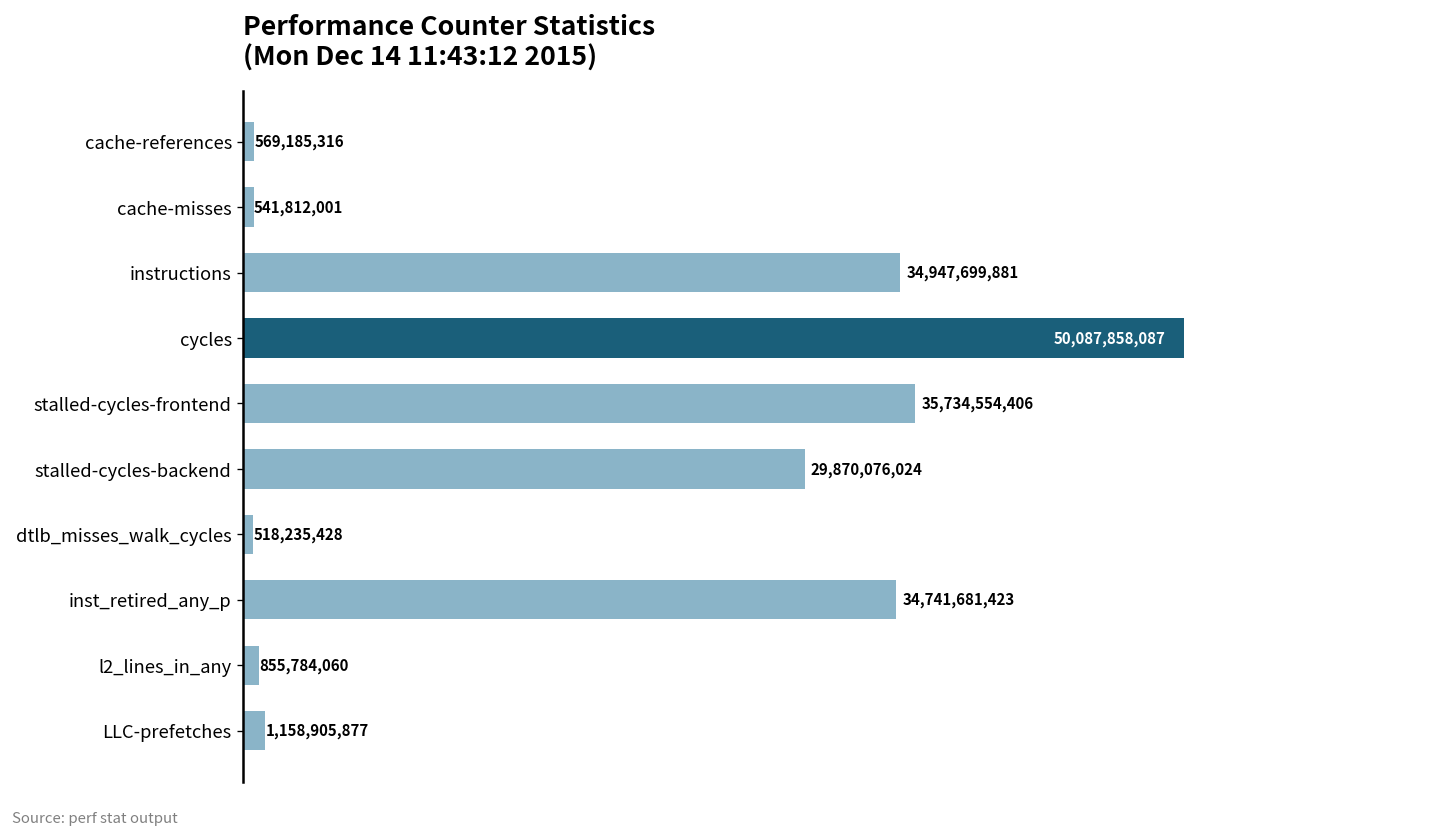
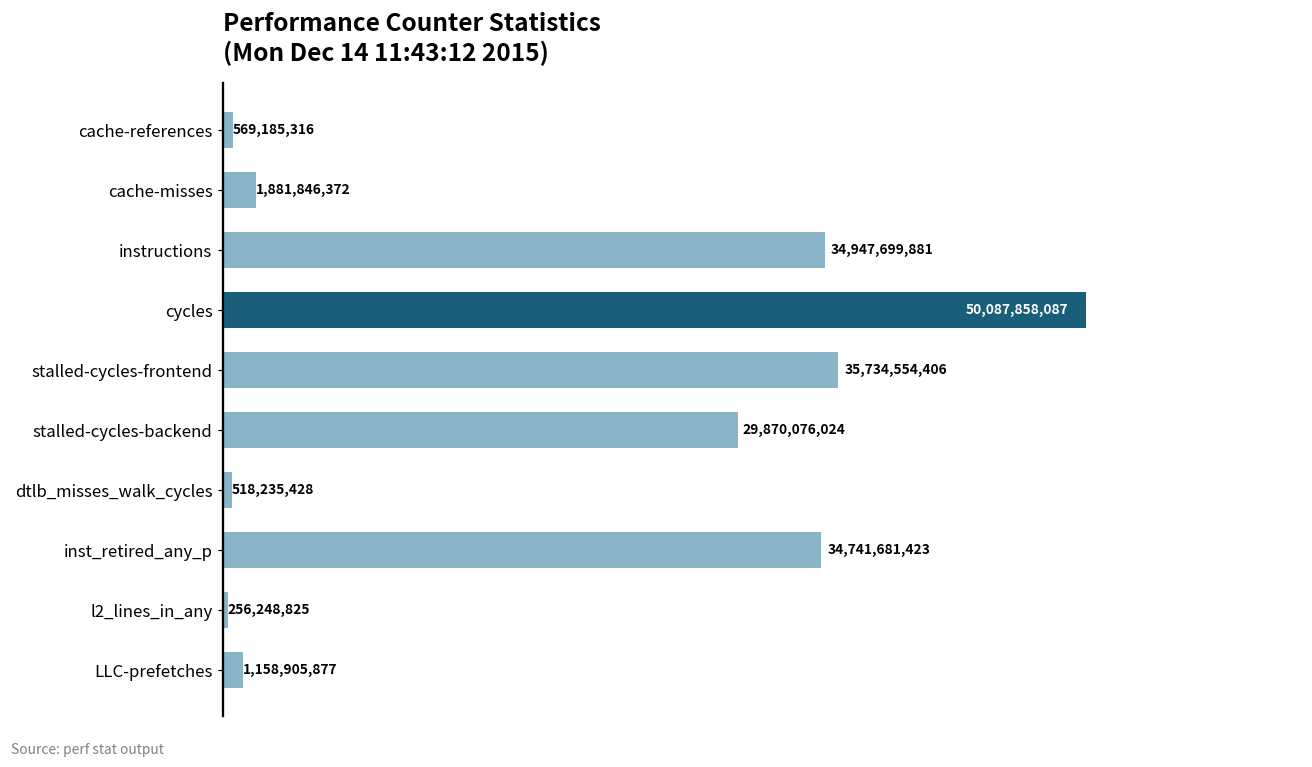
cache-misses: 541,812,001 -> 1,881,846,372
l2_lines_in_any: 855,784,060 -> 256,248,825
